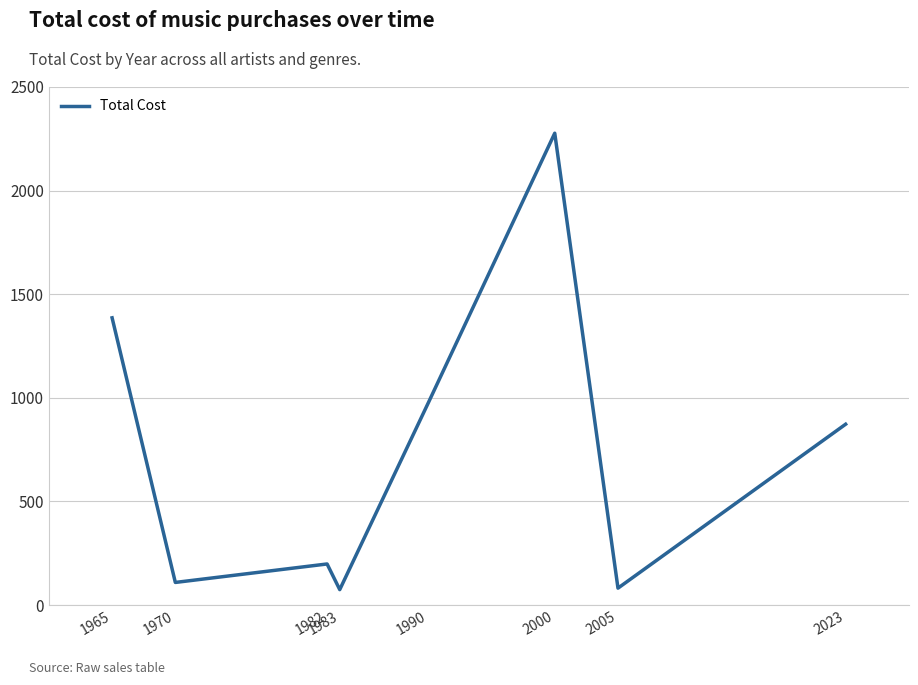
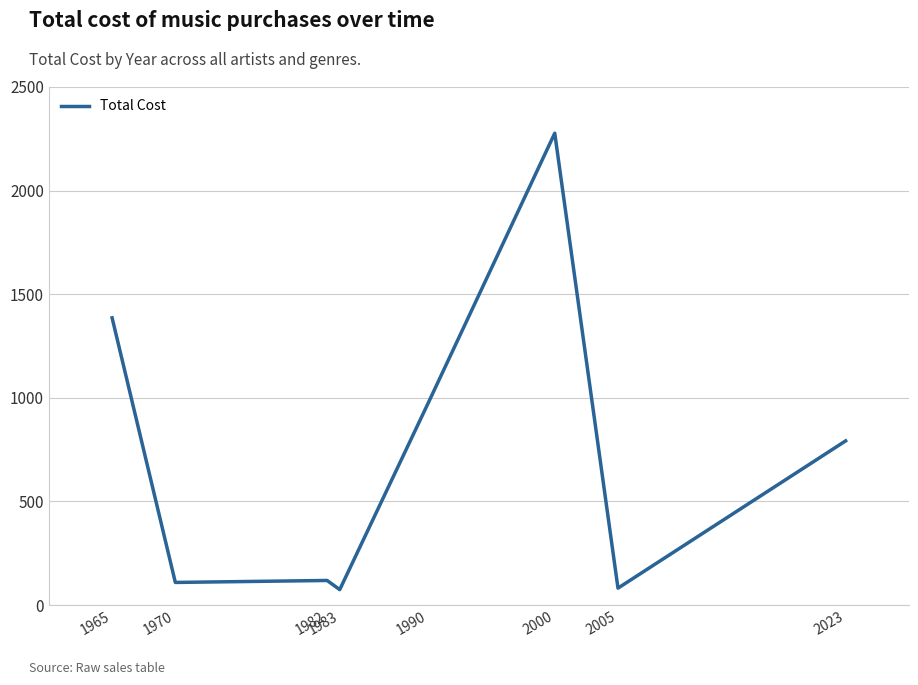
1982: 200 -> 120
2023: 870 -> 790
